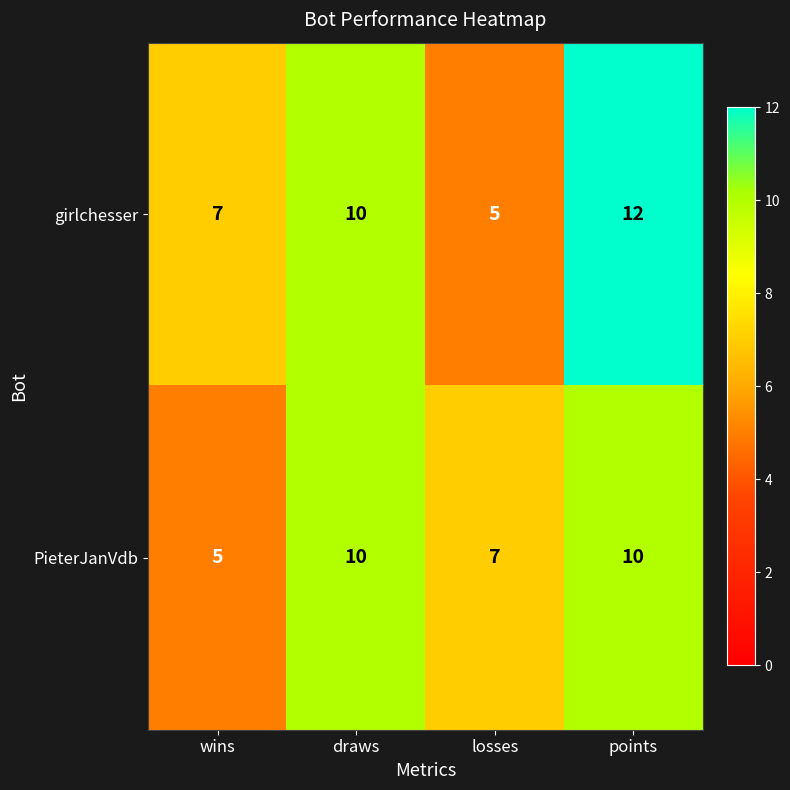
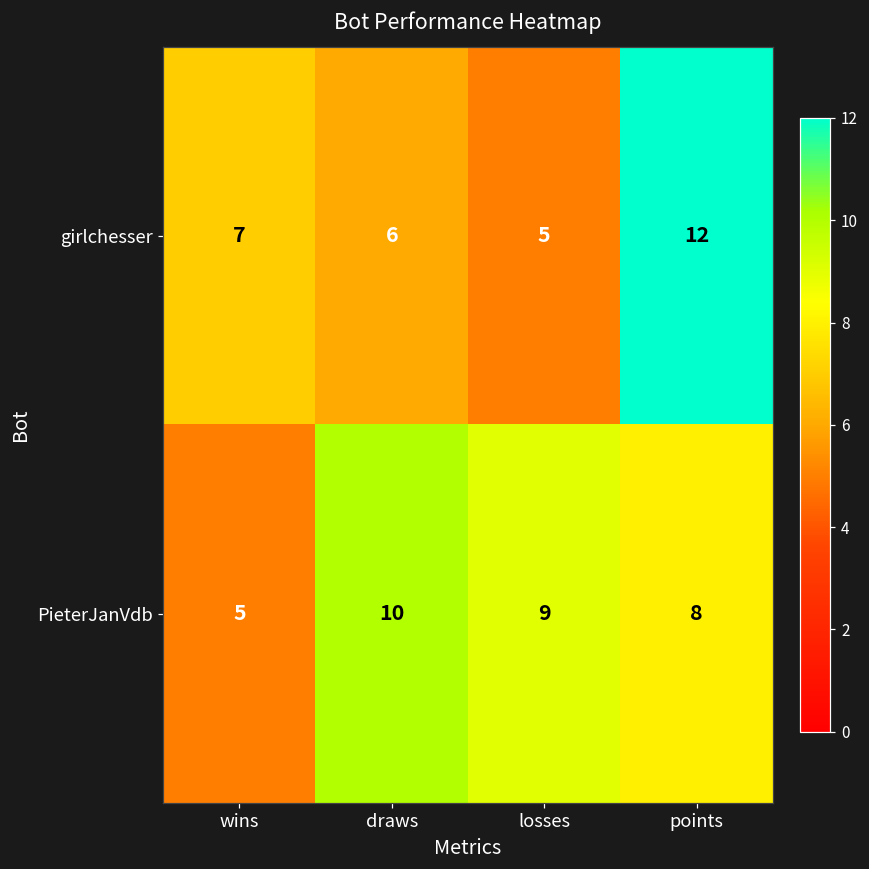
girlchesser, draws: 10 -> 6
PieterJanVdb, losses: 7 -> 9
PieterJanVdb, points: 10 -> 8
